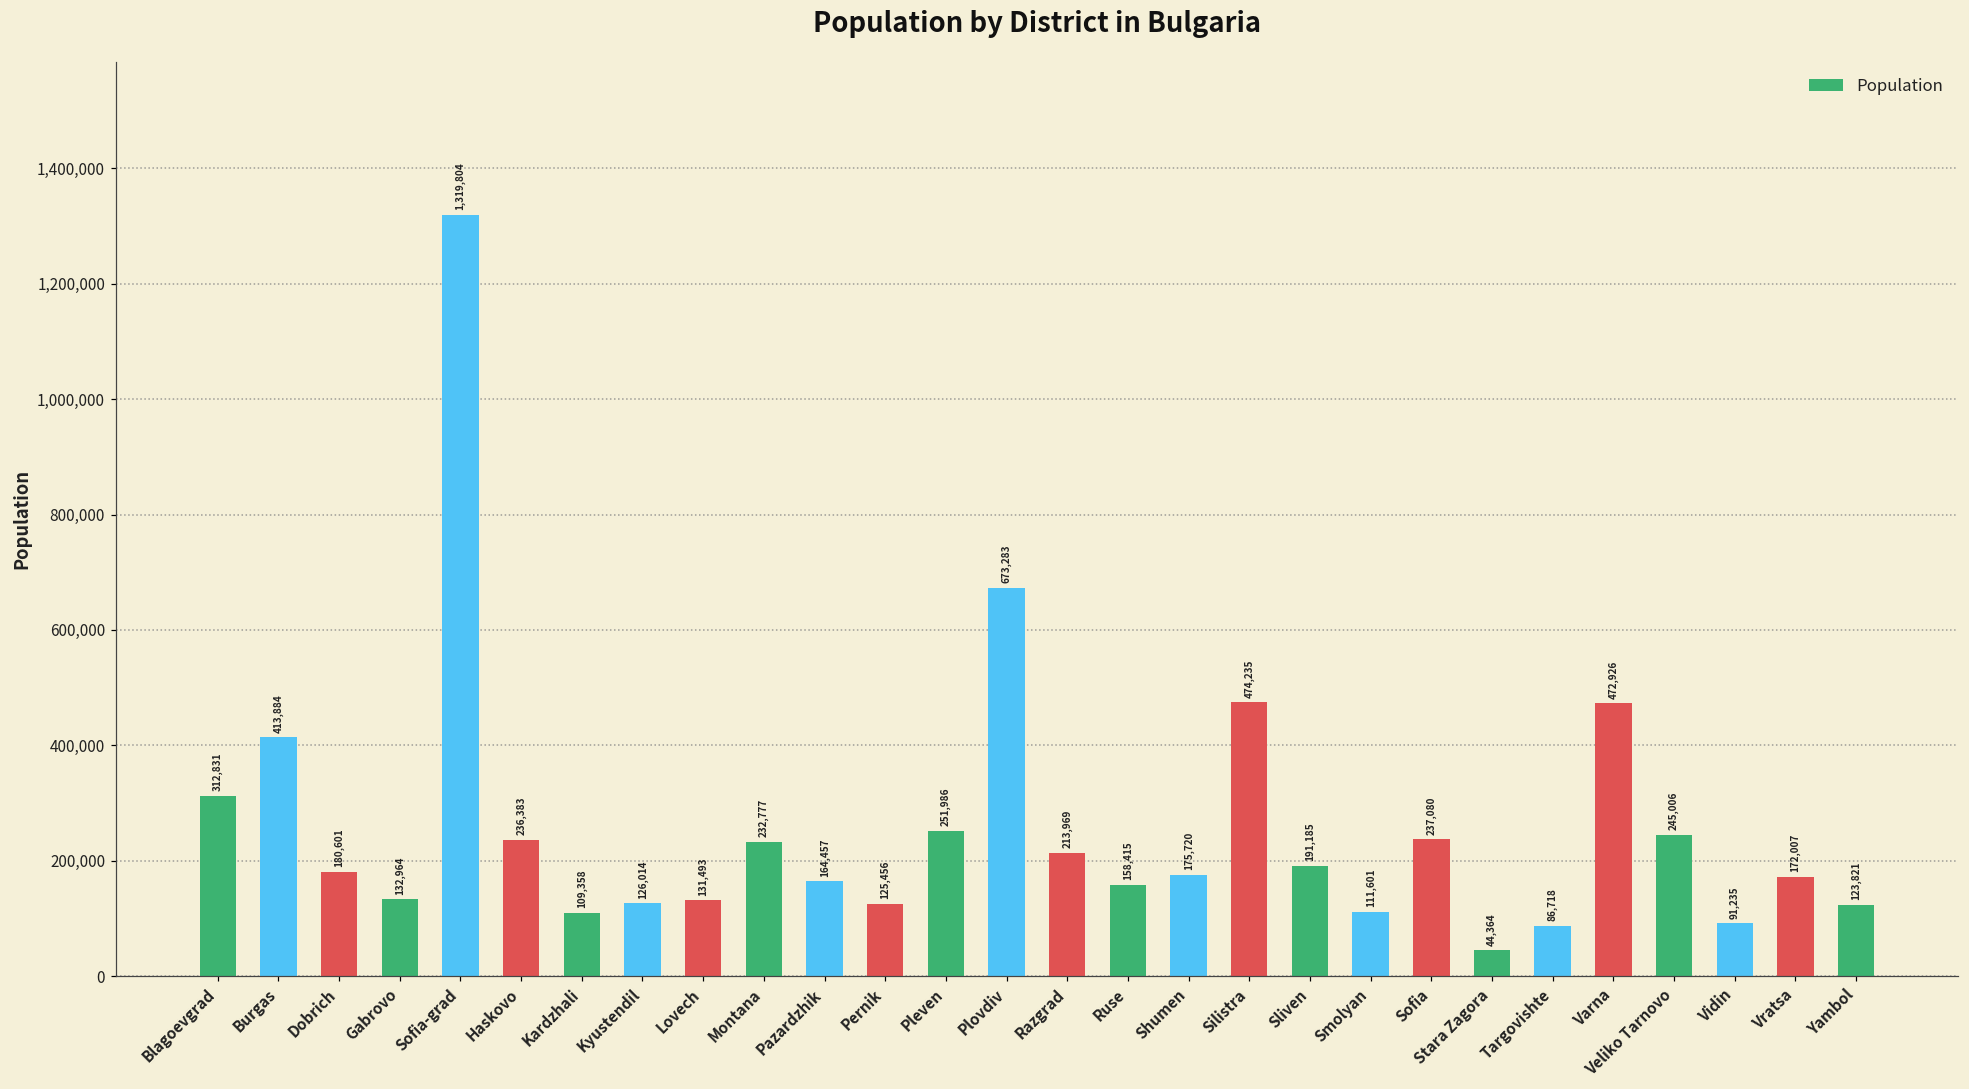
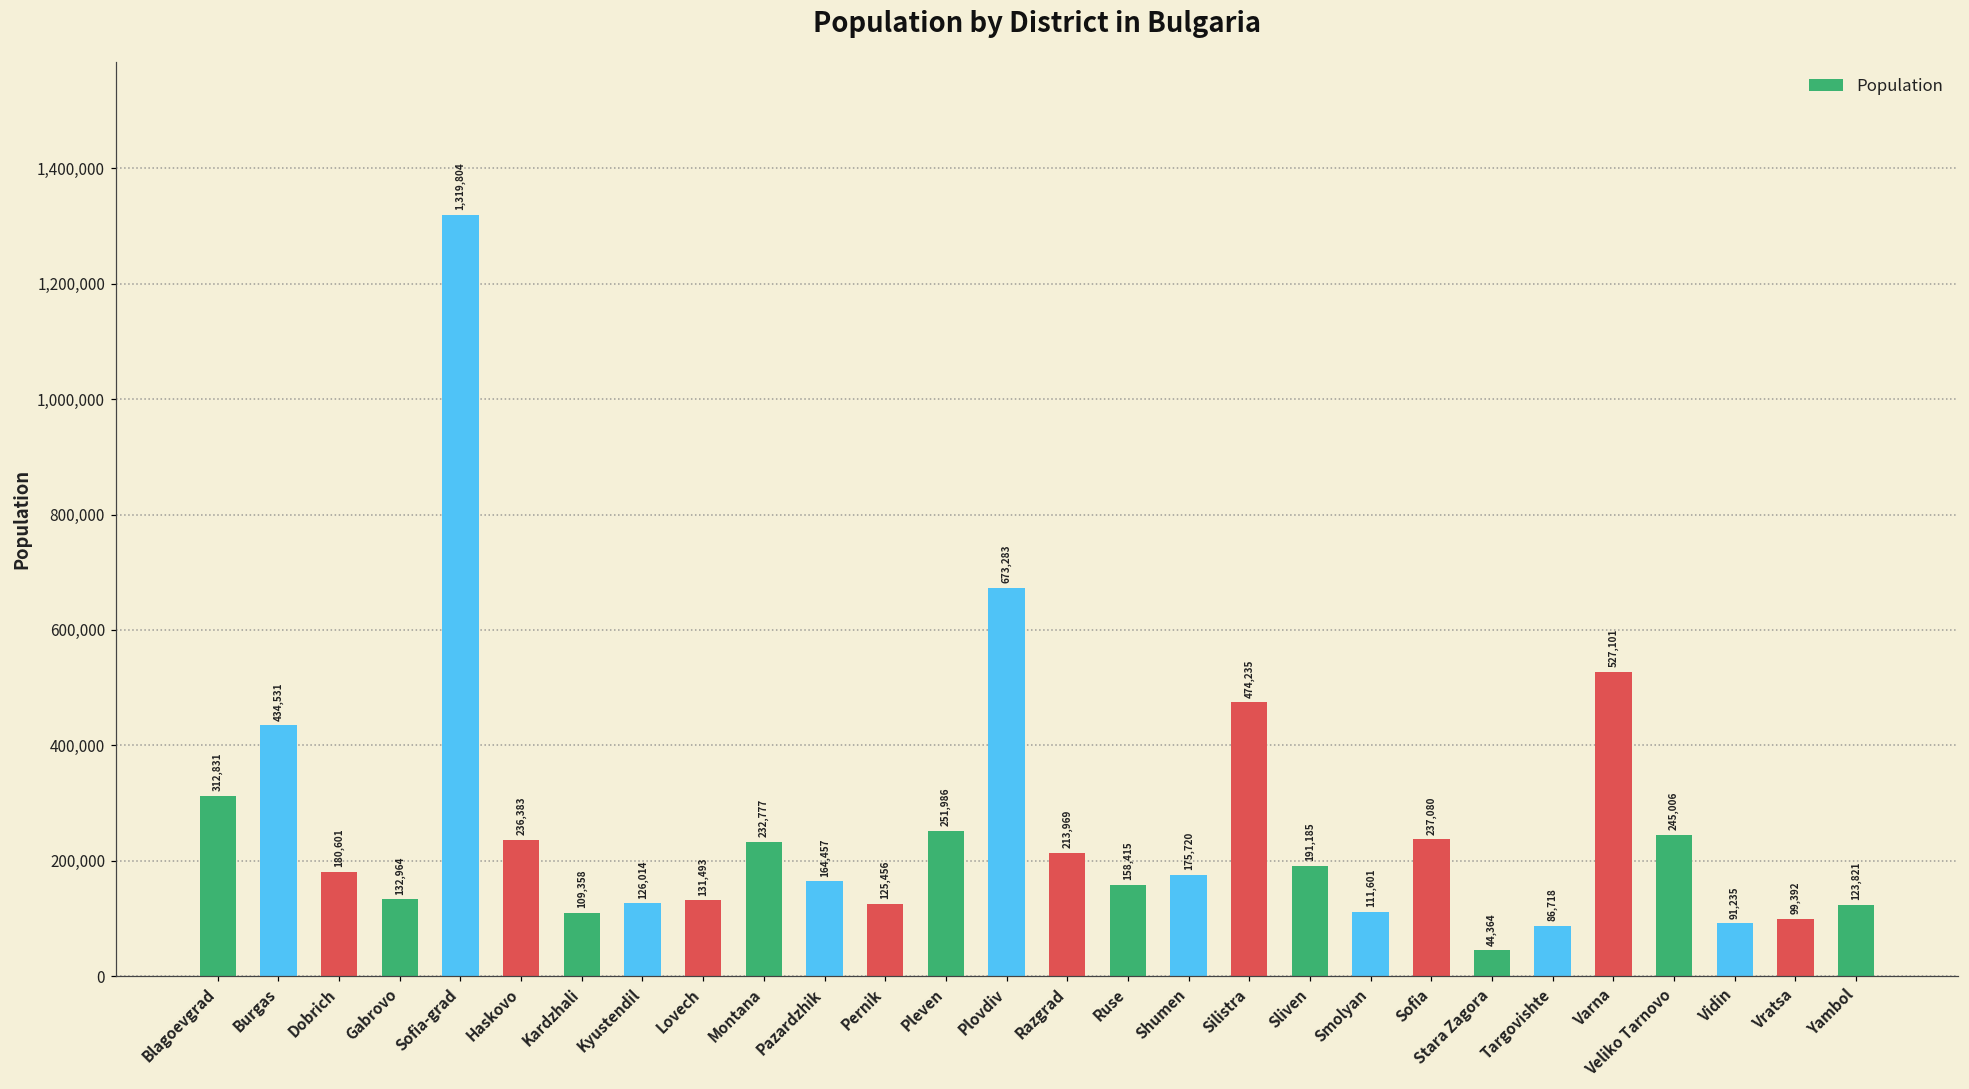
Burgas: 413,884 -> 434,531
Varna: 472,926 -> 527,101
Vratsa: 172,007 -> 99,392
